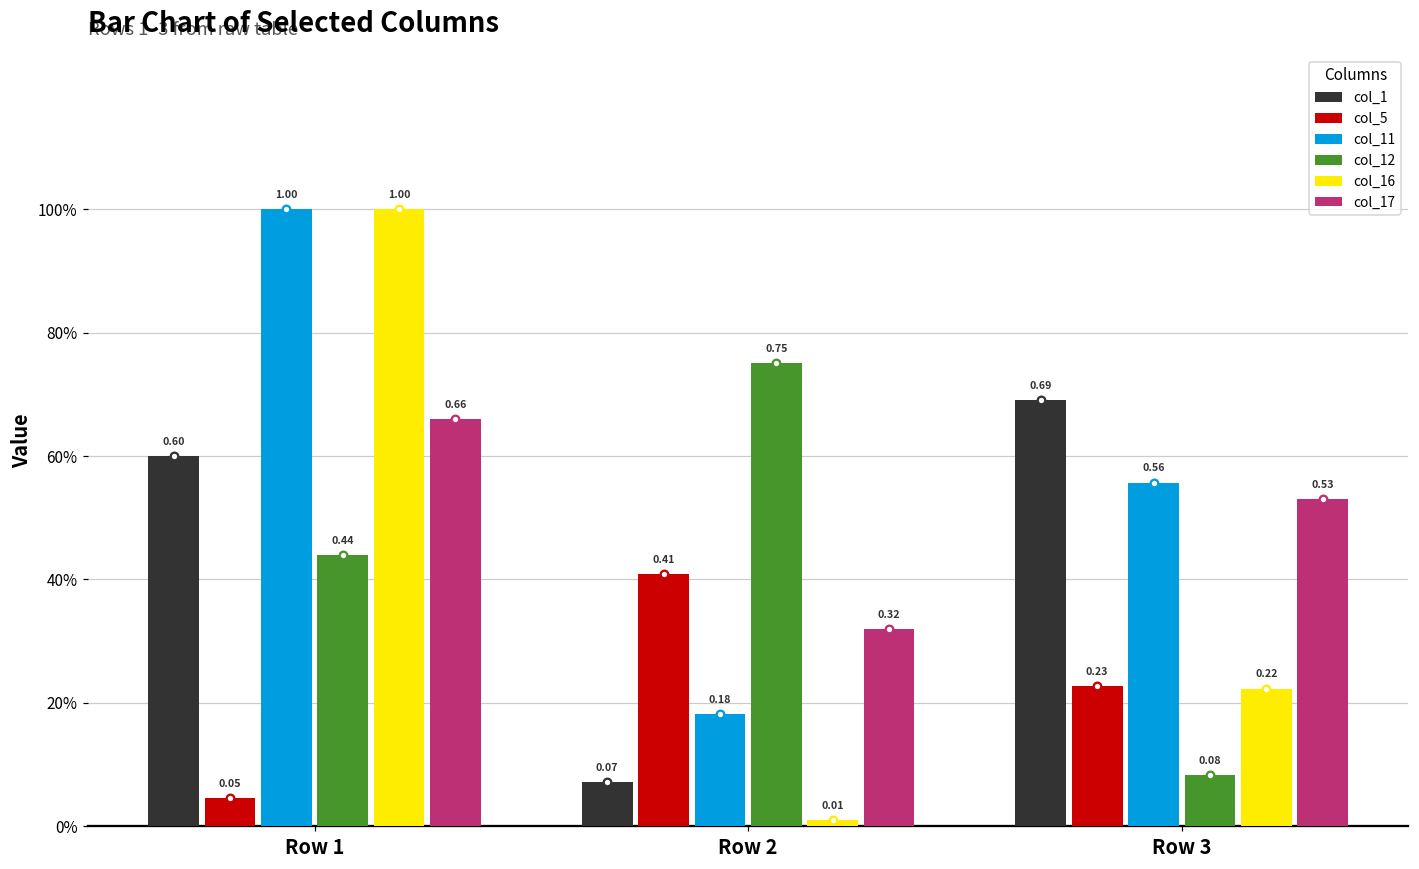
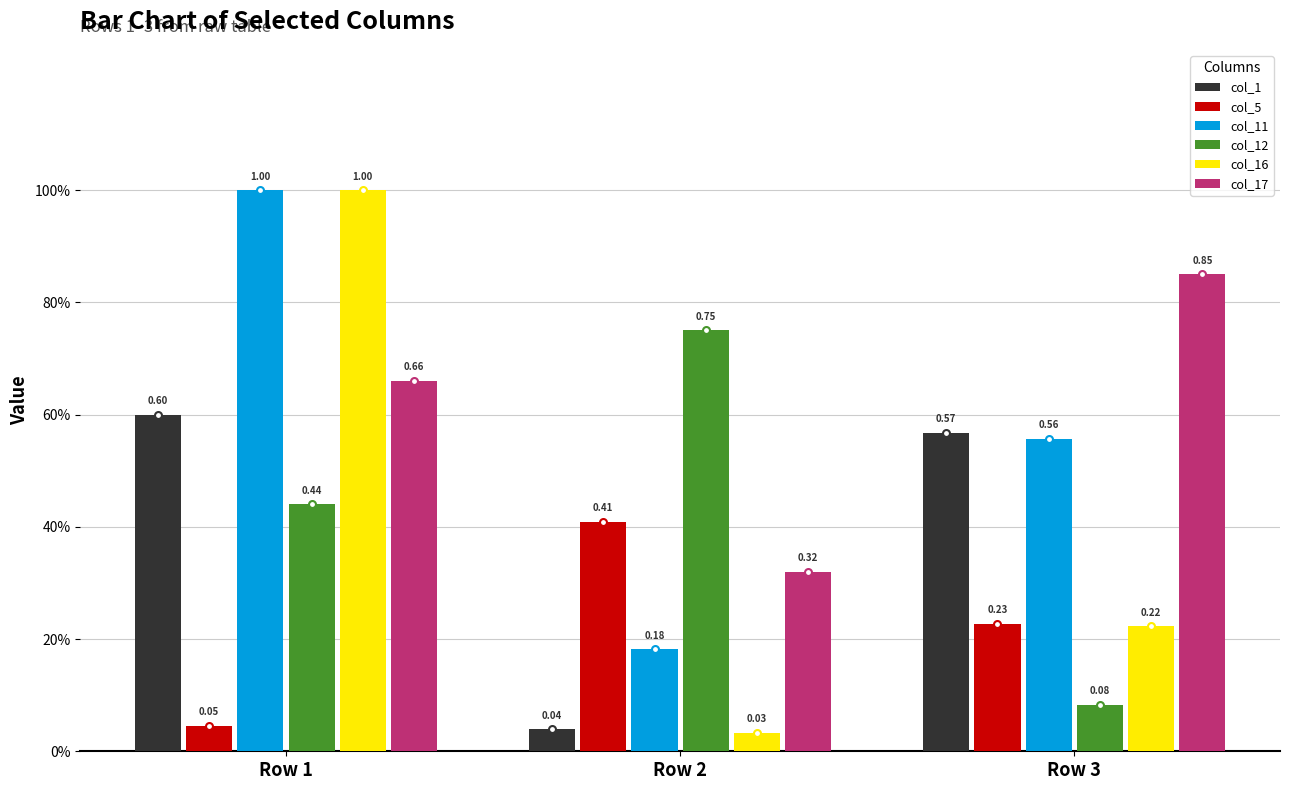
col_1, Row 2: 0.07 -> 0.04
col_16, Row 2: 0.01 -> 0.03
col_1, Row 3: 0.69 -> 0.57
col_17, Row 3: 0.53 -> 0.85
